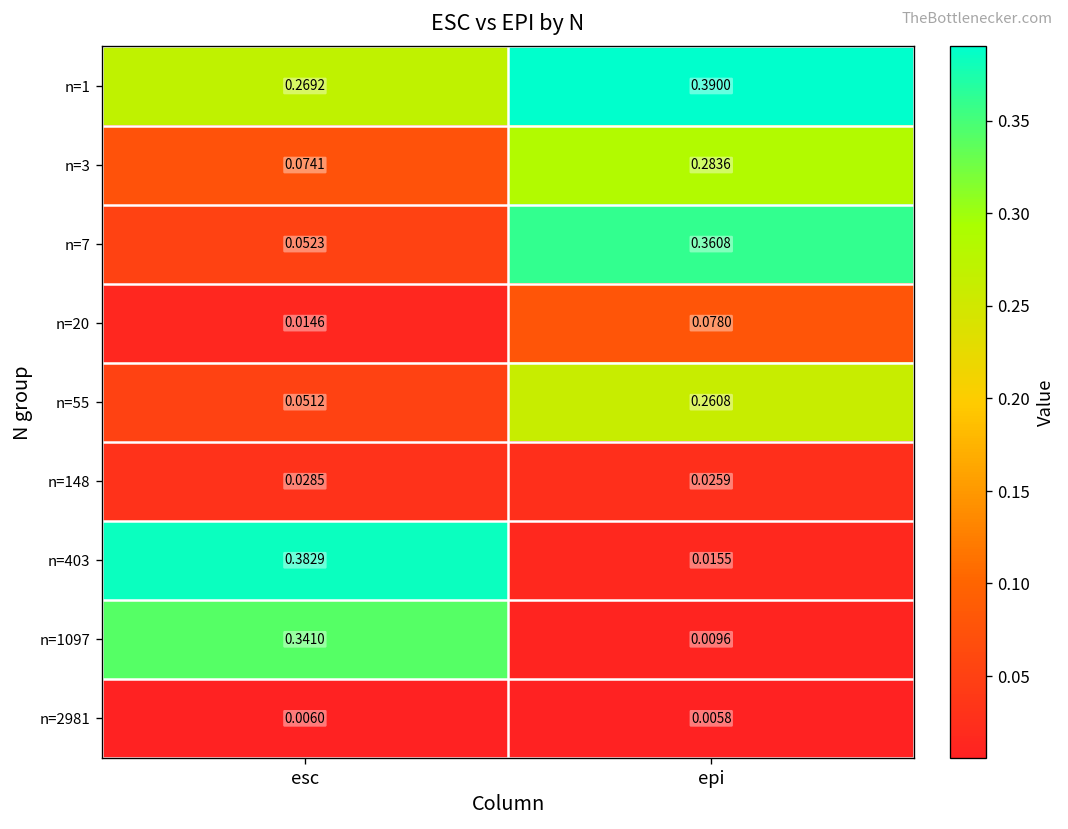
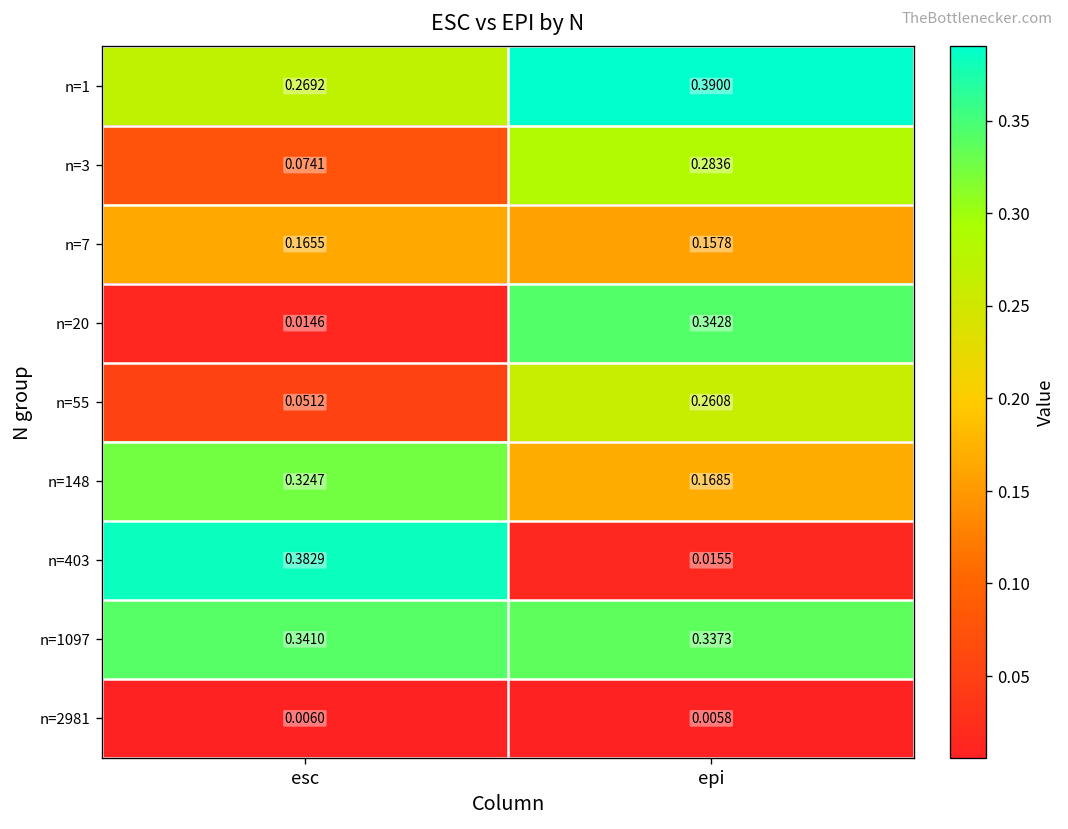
n=7, esc: 0.0523 -> 0.1655
n=7, epi: 0.3608 -> 0.1578
n=20, epi: 0.0780 -> 0.3428
n=148, esc: 0.0285 -> 0.3247
n=148, epi: 0.0259 -> 0.1685
n=1097, epi: 0.0096 -> 0.3373
